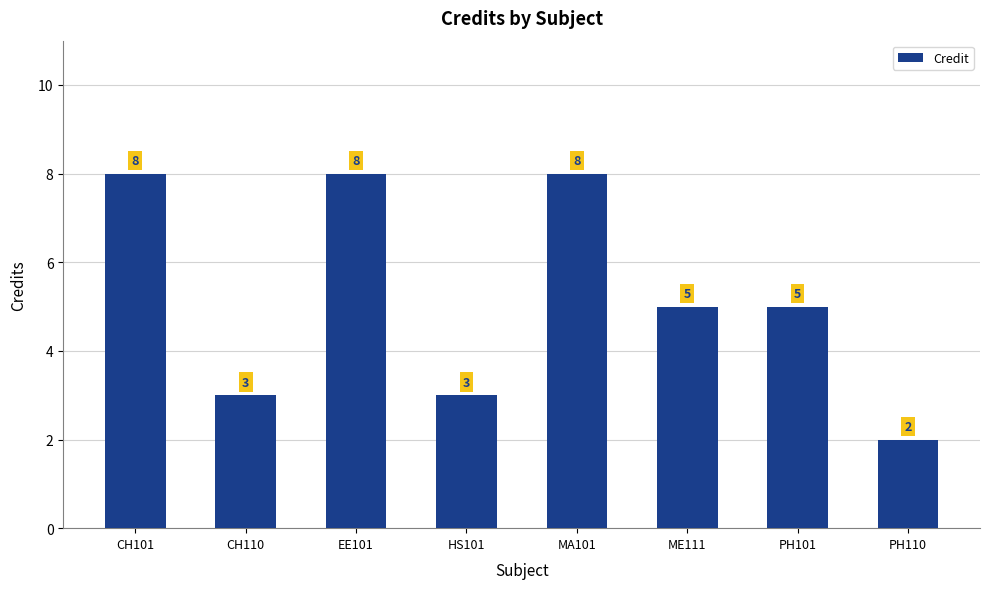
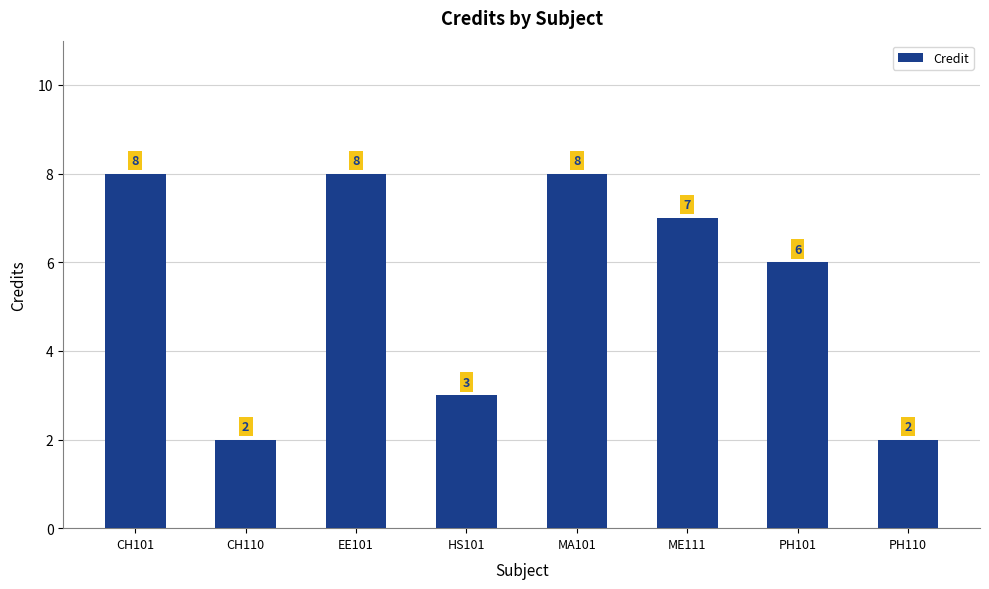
CH110: 3 -> 2
ME111: 5 -> 7
PH101: 5 -> 6
